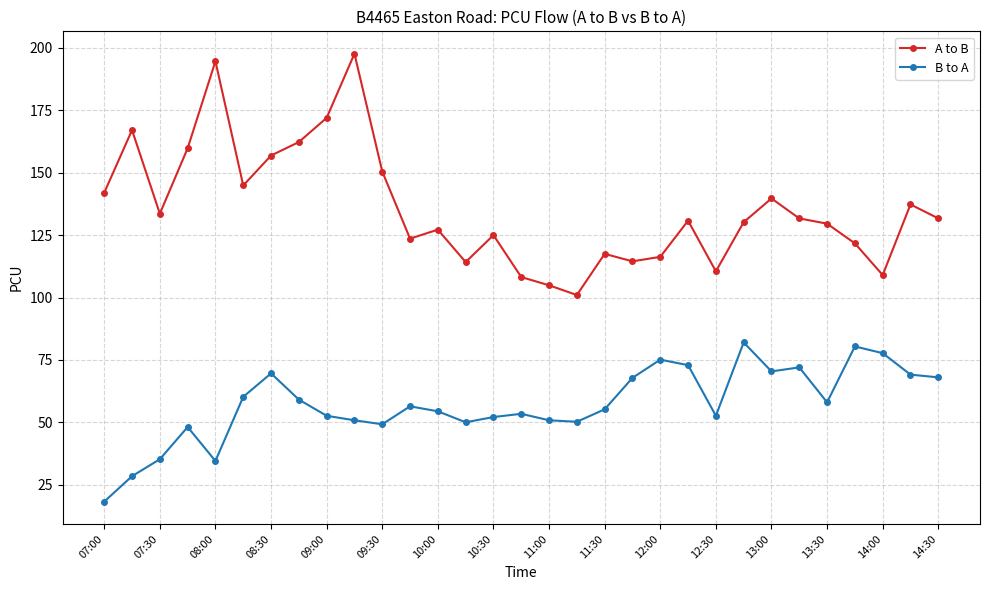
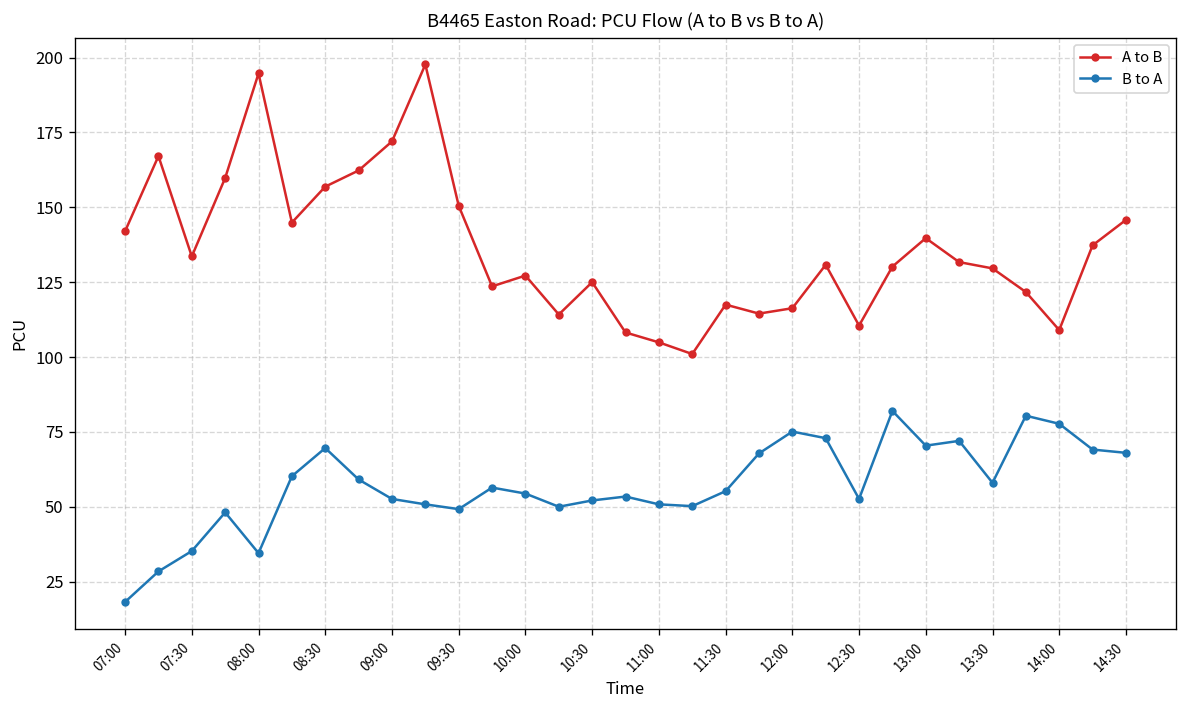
A to B, 14:30: 132 -> 146
